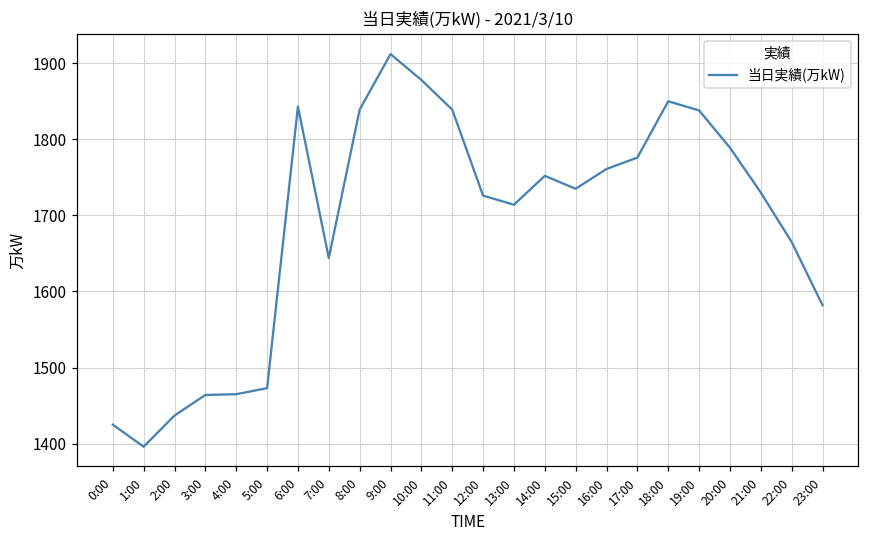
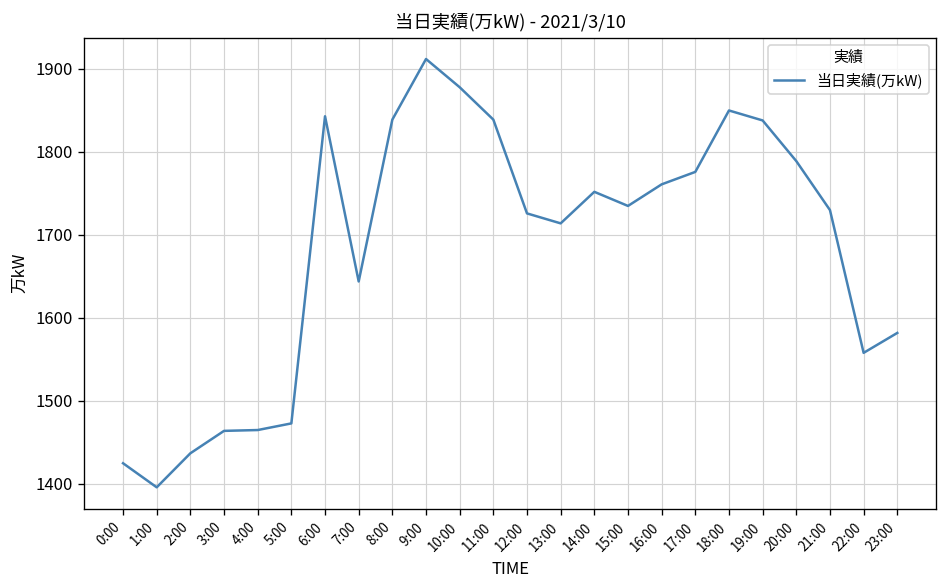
22:00: 1670 -> 1560
